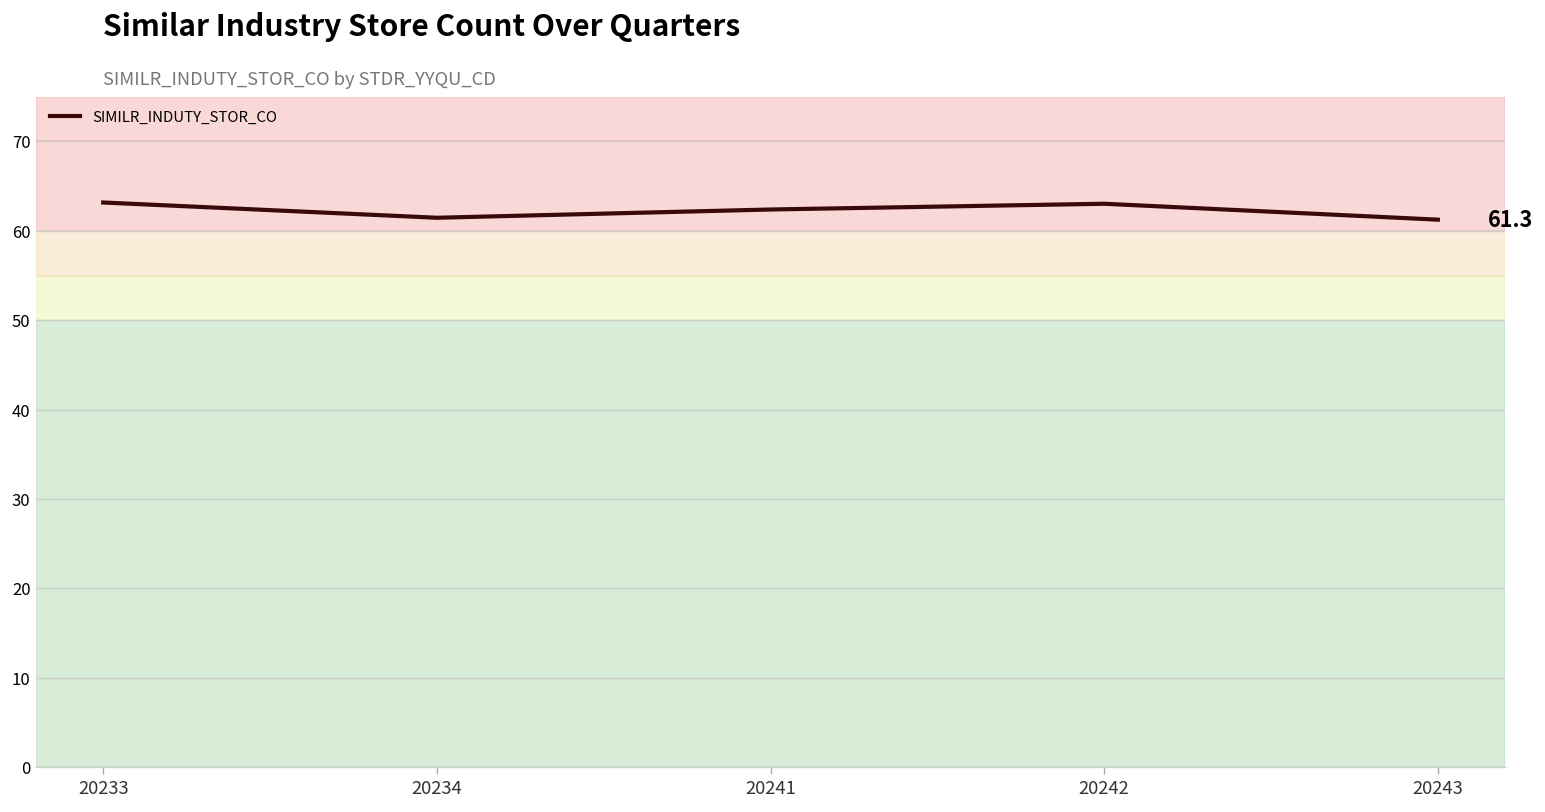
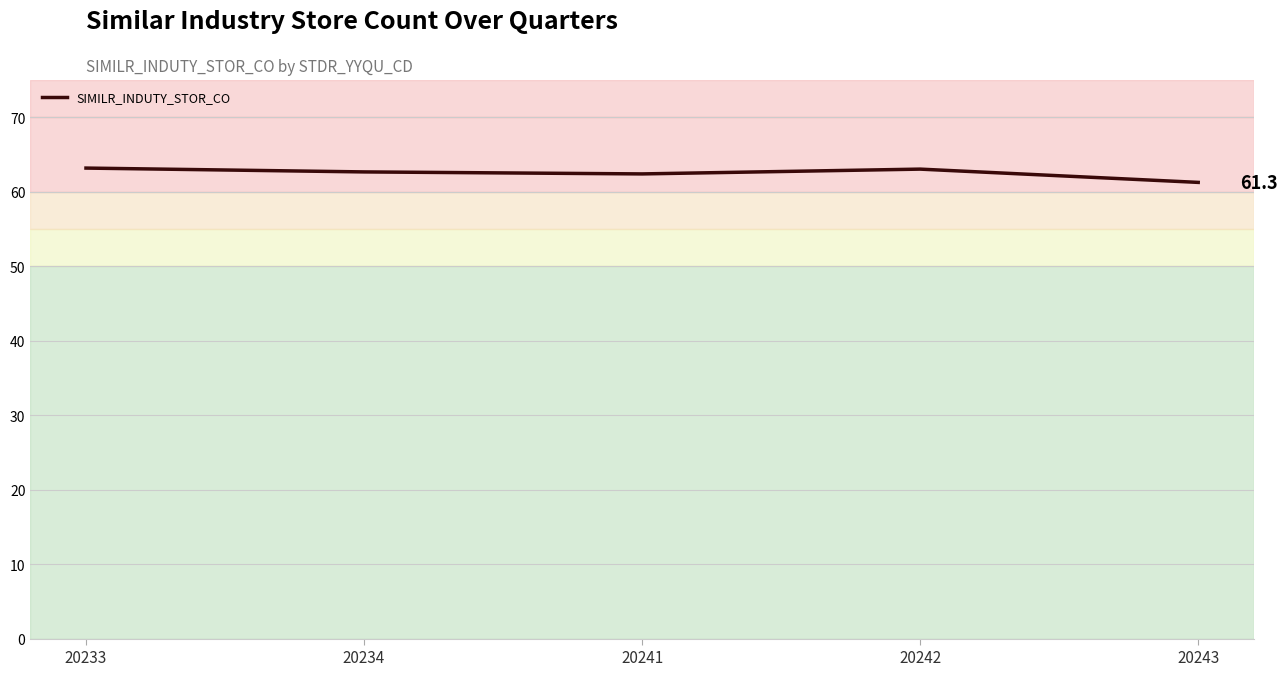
20234: 61 -> 63
